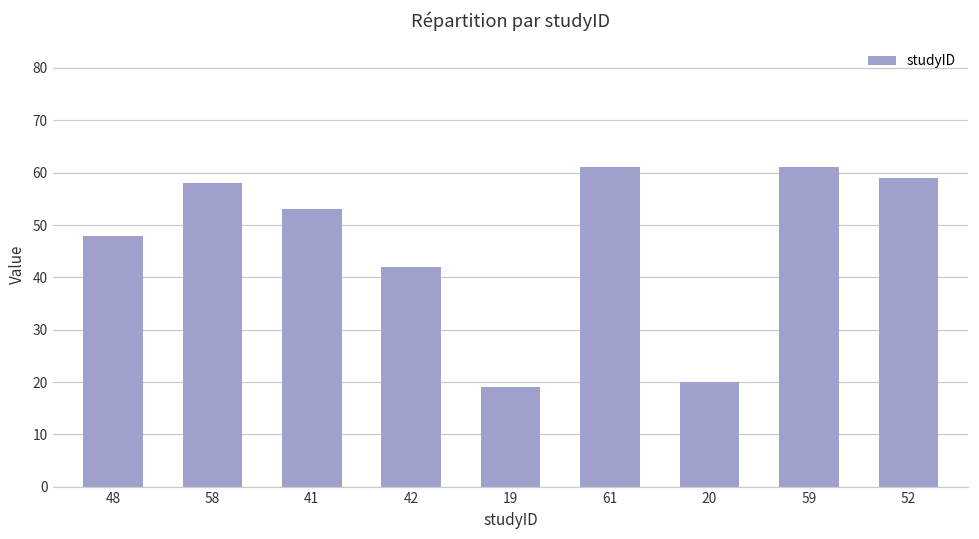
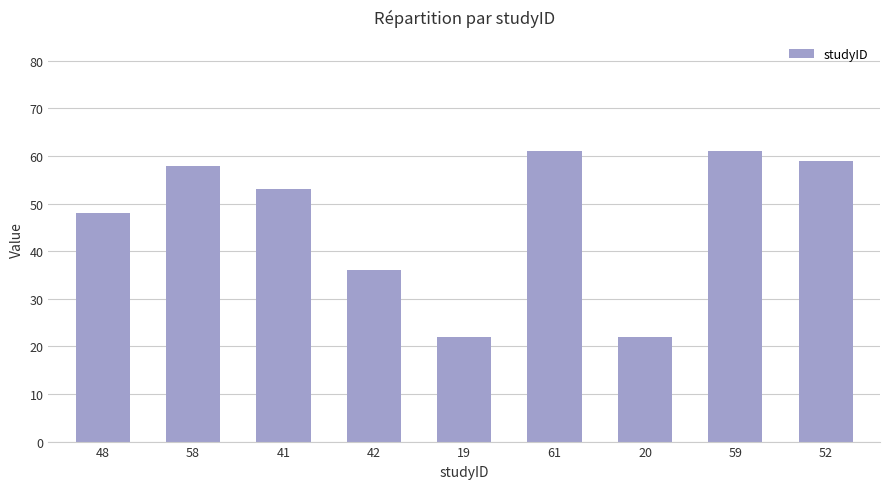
42: 42 -> 36
19: 19 -> 22
20: 20 -> 22
